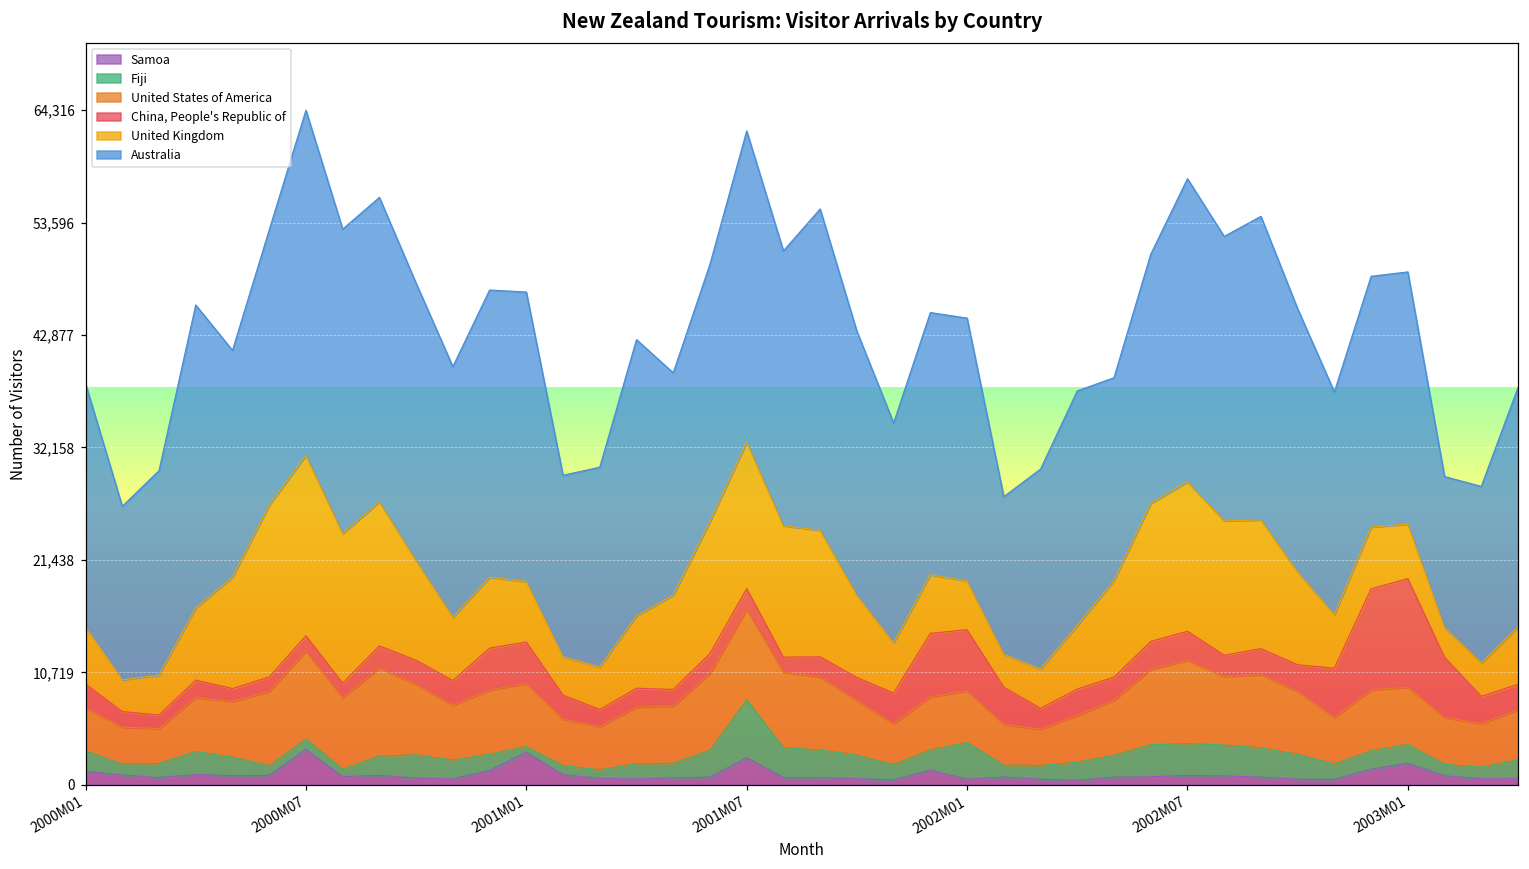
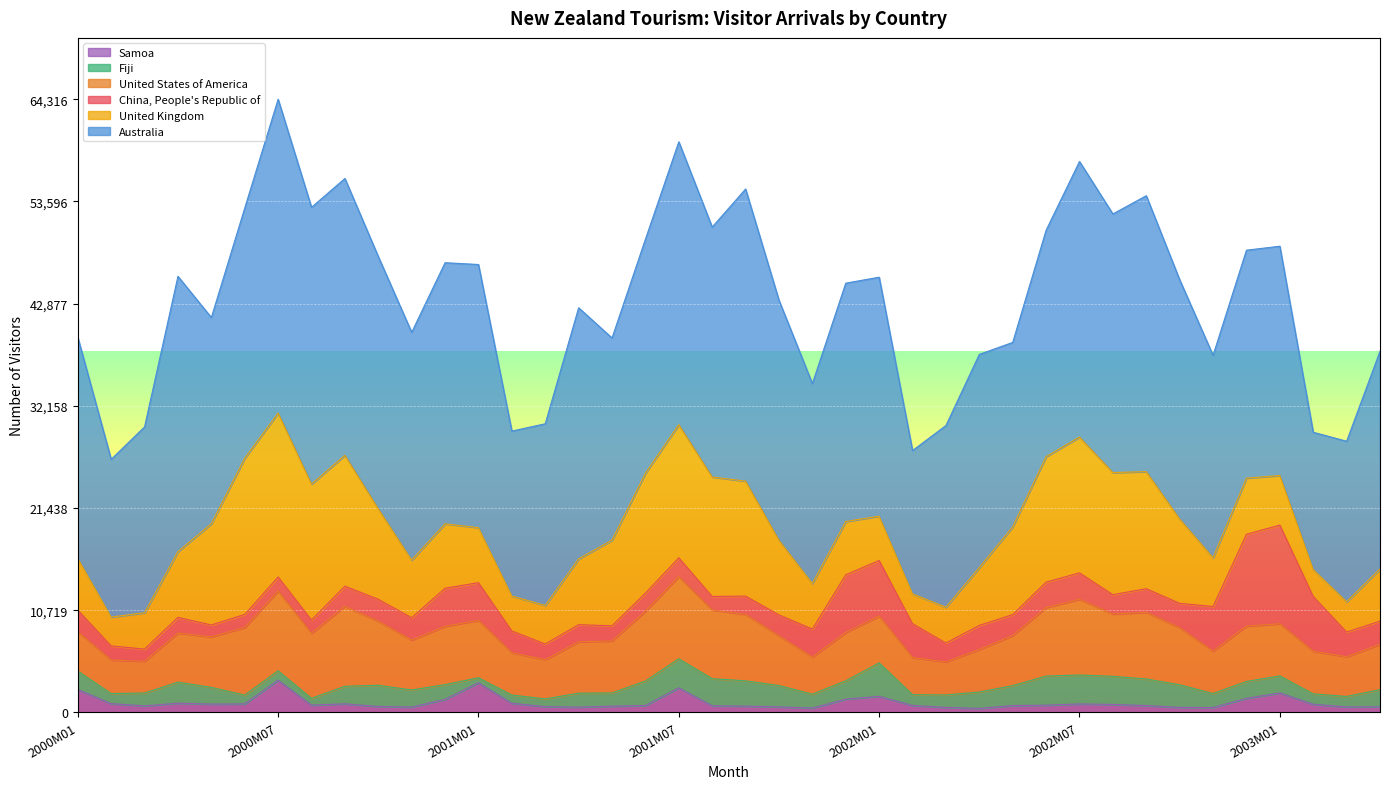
Samoa, 2000M01: 1,000 -> 2,000
Fiji, 2001M07: 6,000 -> 3,000
Samoa, 2002M01: 1,000 -> 2,000
